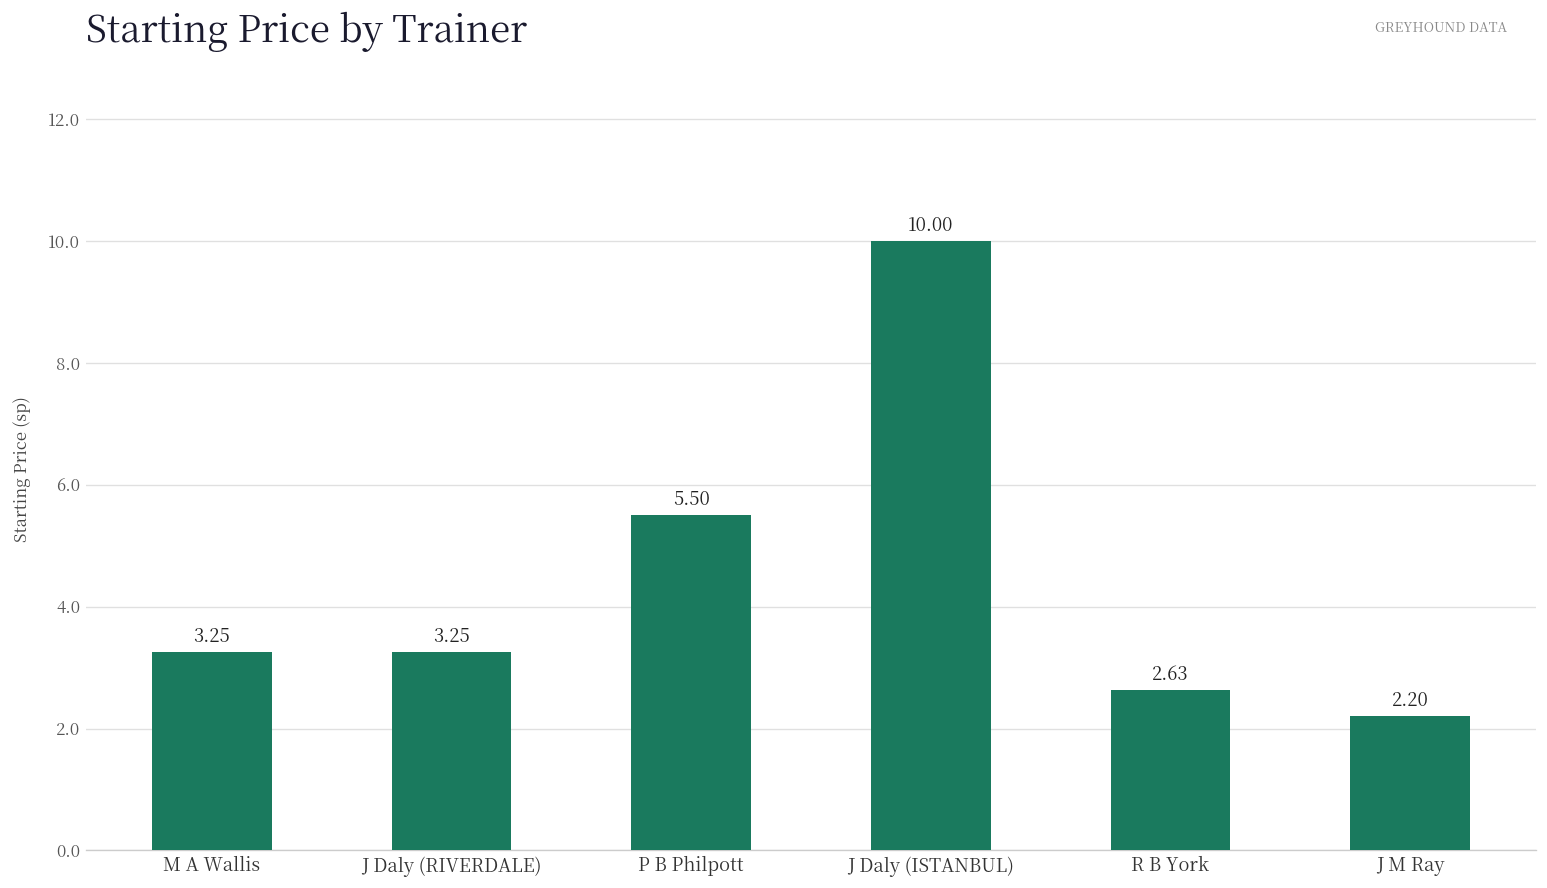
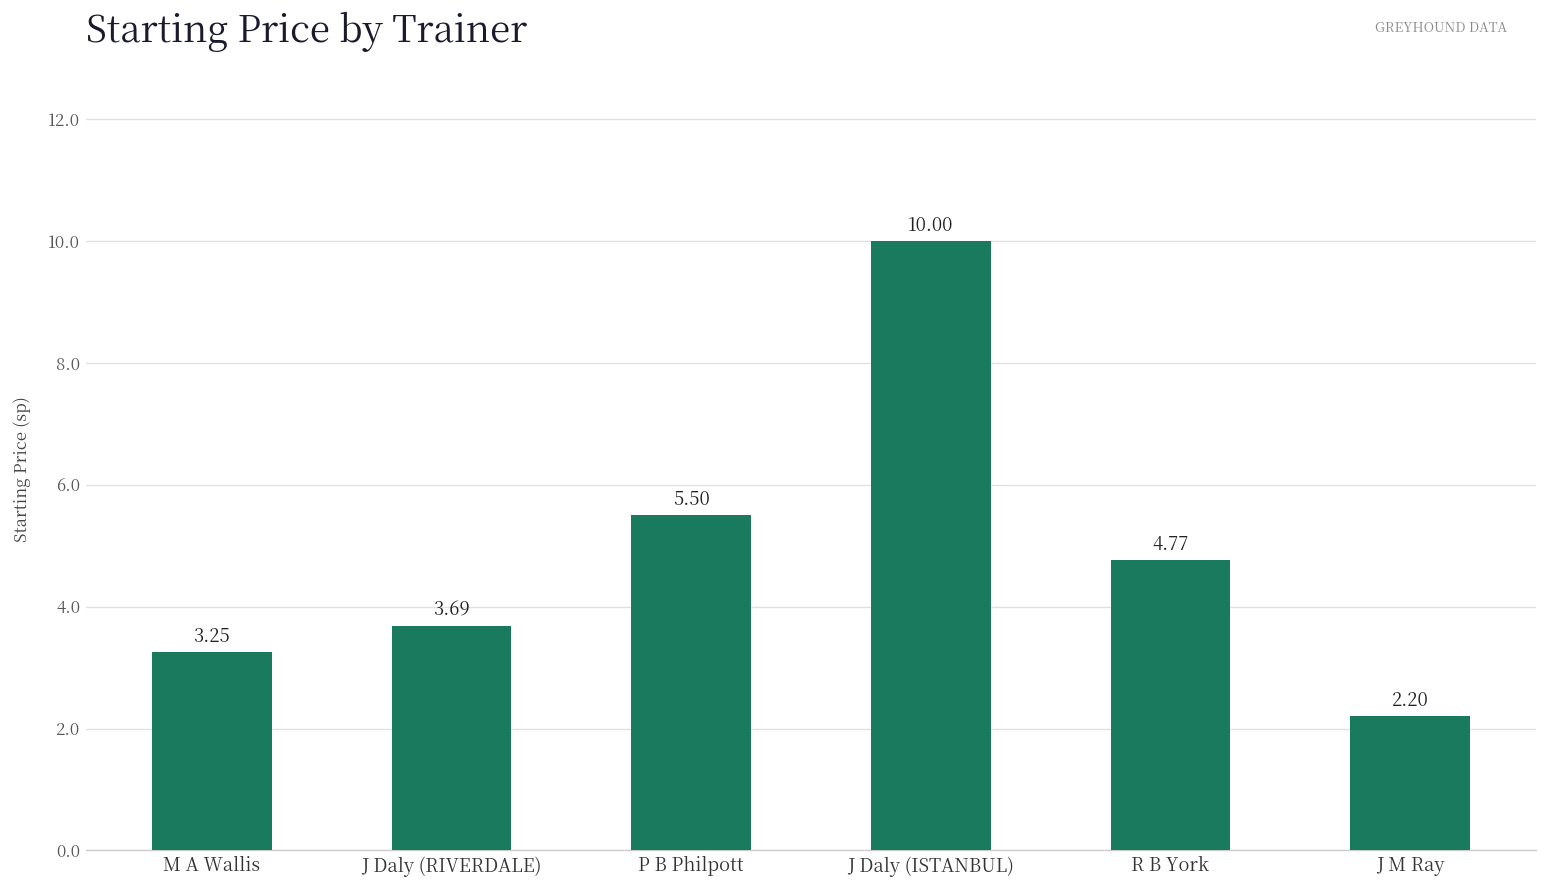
J Daly (RIVERDALE): 3.25 -> 3.69
R B York: 2.63 -> 4.77
